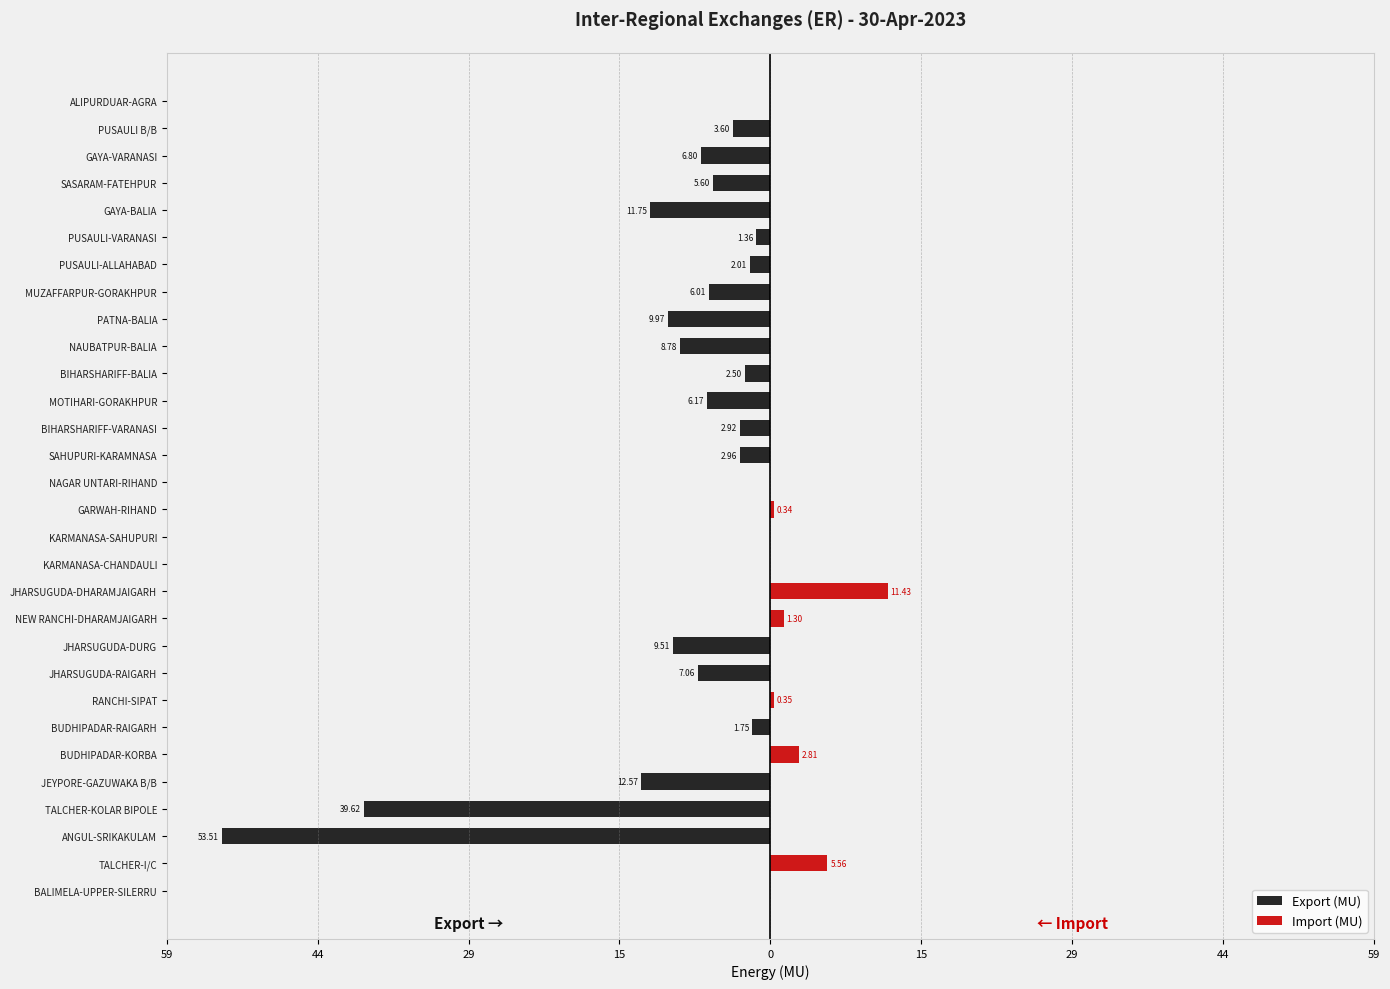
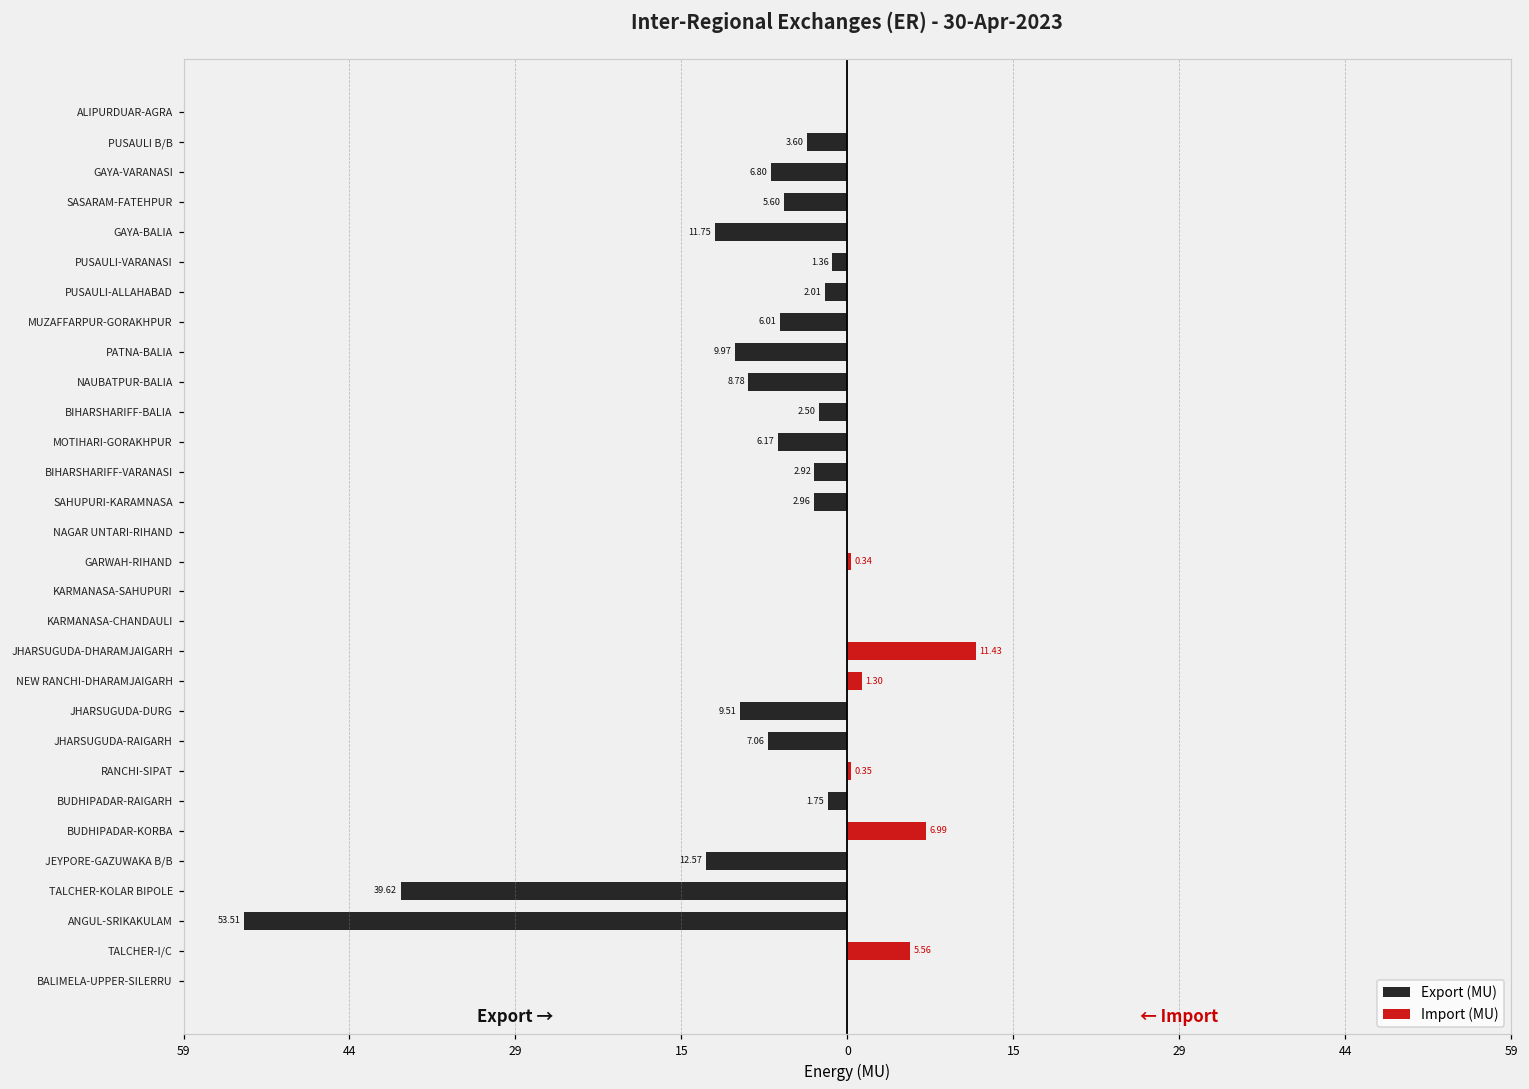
Import (MU), BUDHIPADAR-KORBA: 2.81 -> 6.99
